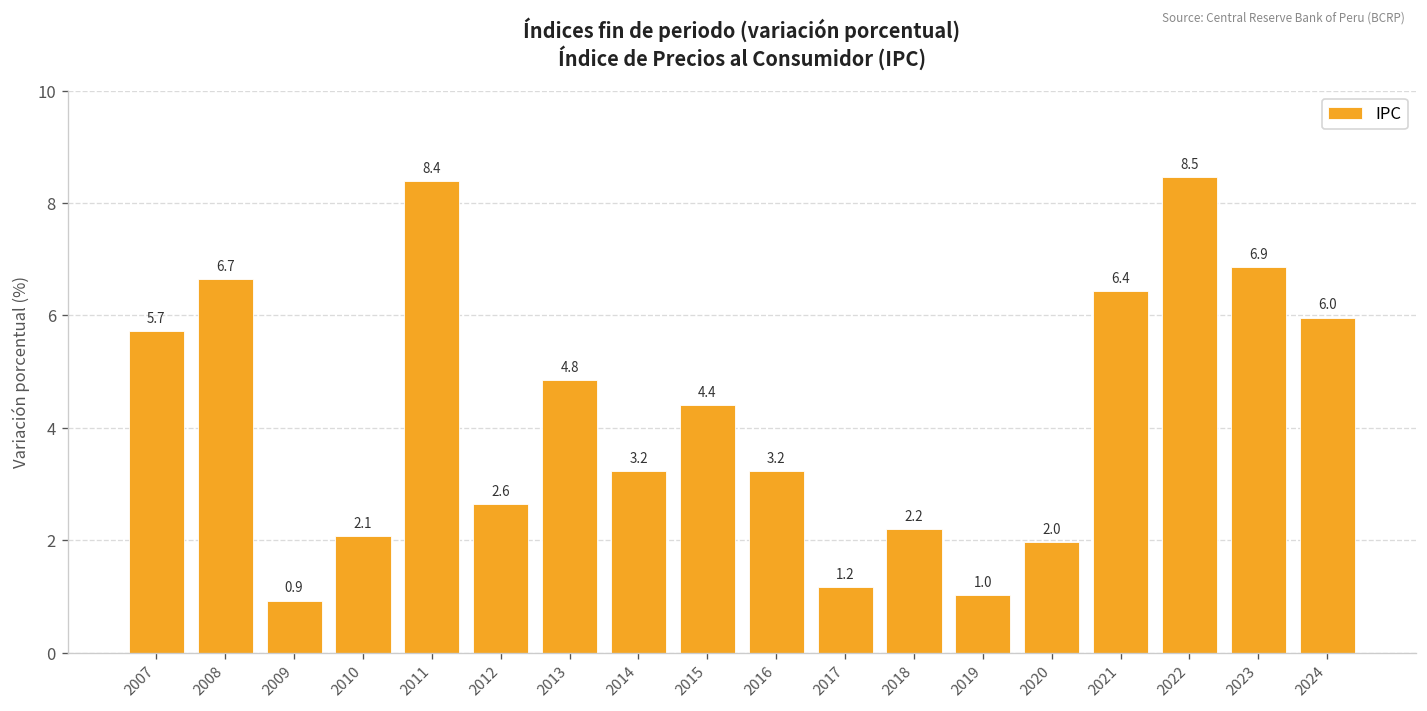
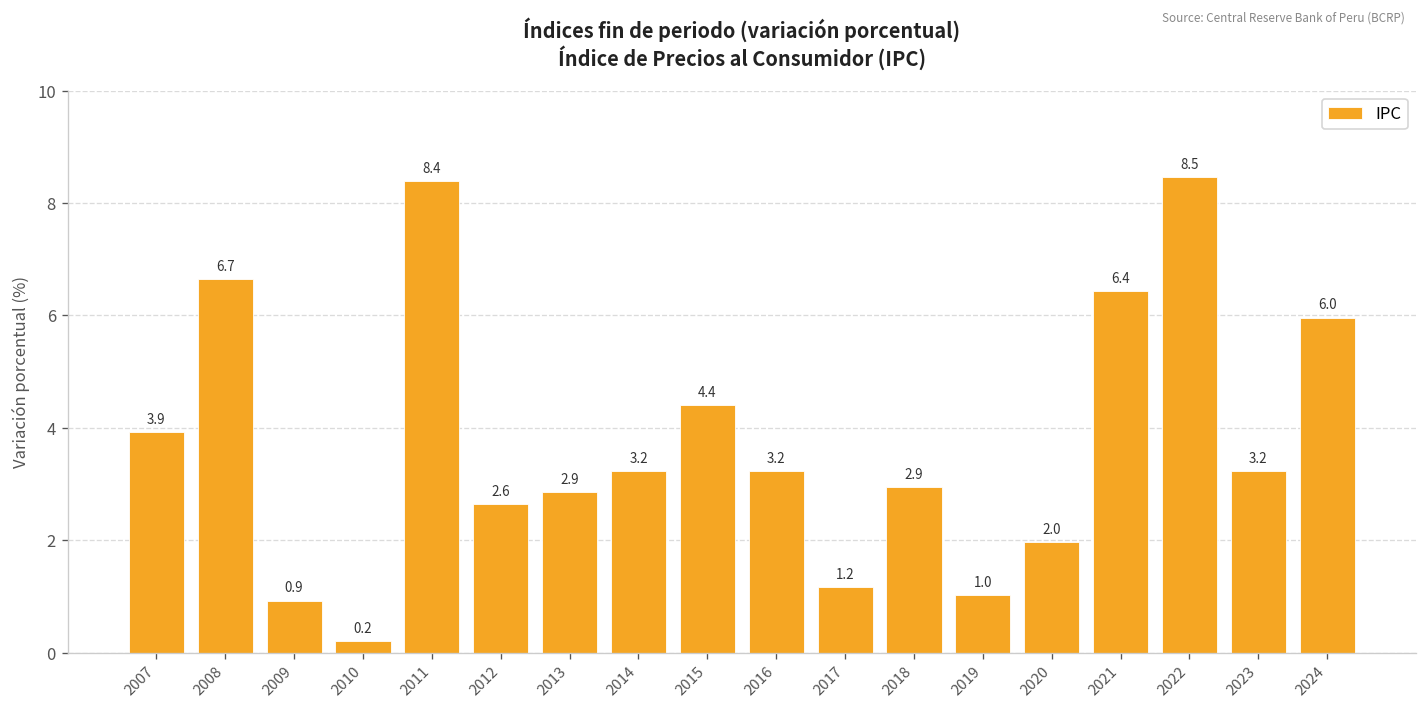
2007: 5.7 -> 3.9
2010: 2.1 -> 0.2
2013: 4.8 -> 2.9
2018: 2.2 -> 2.9
2023: 6.9 -> 3.2
